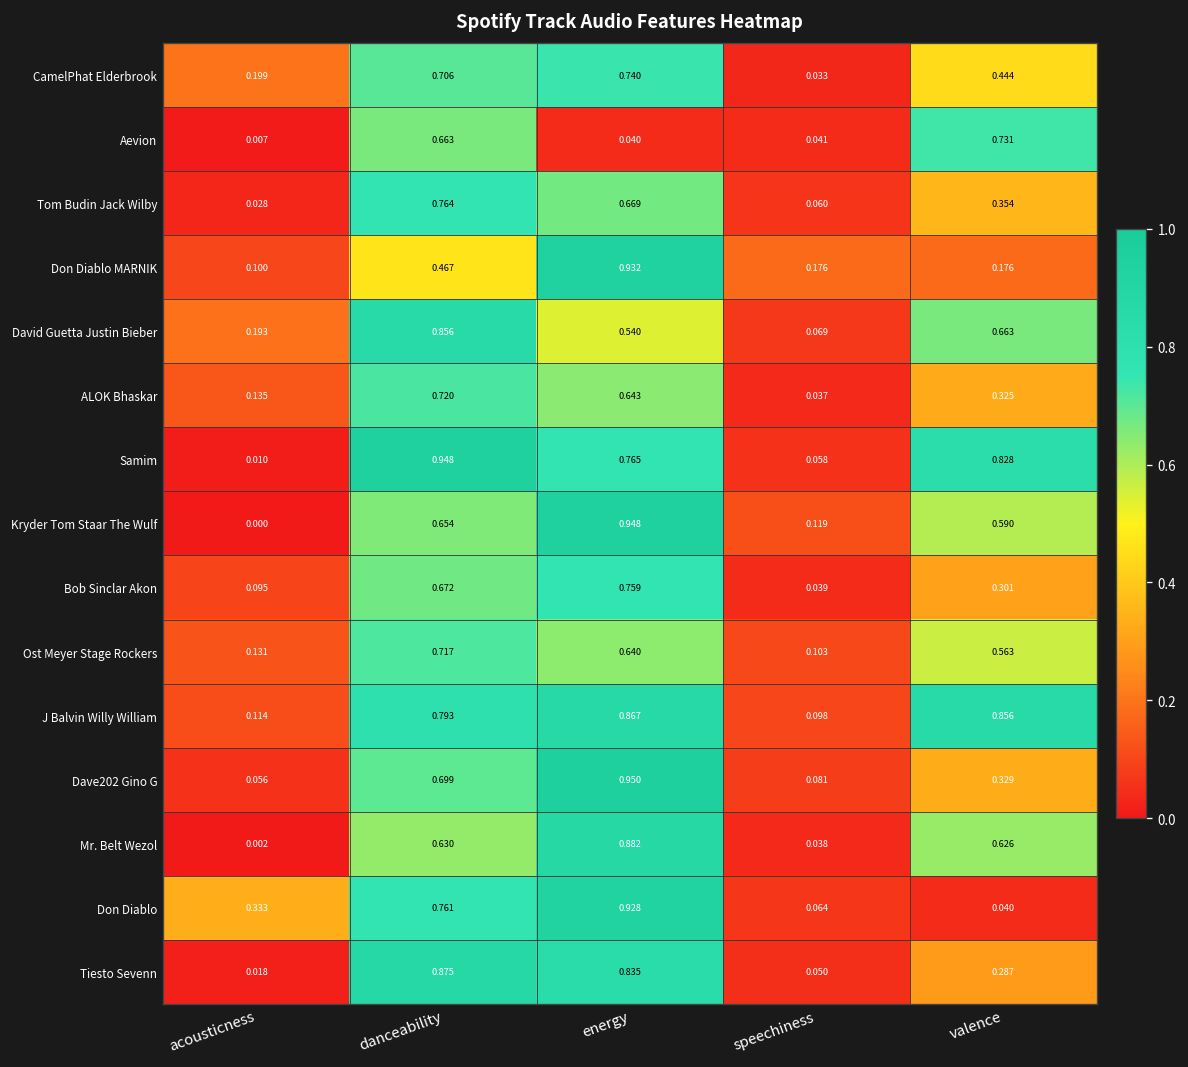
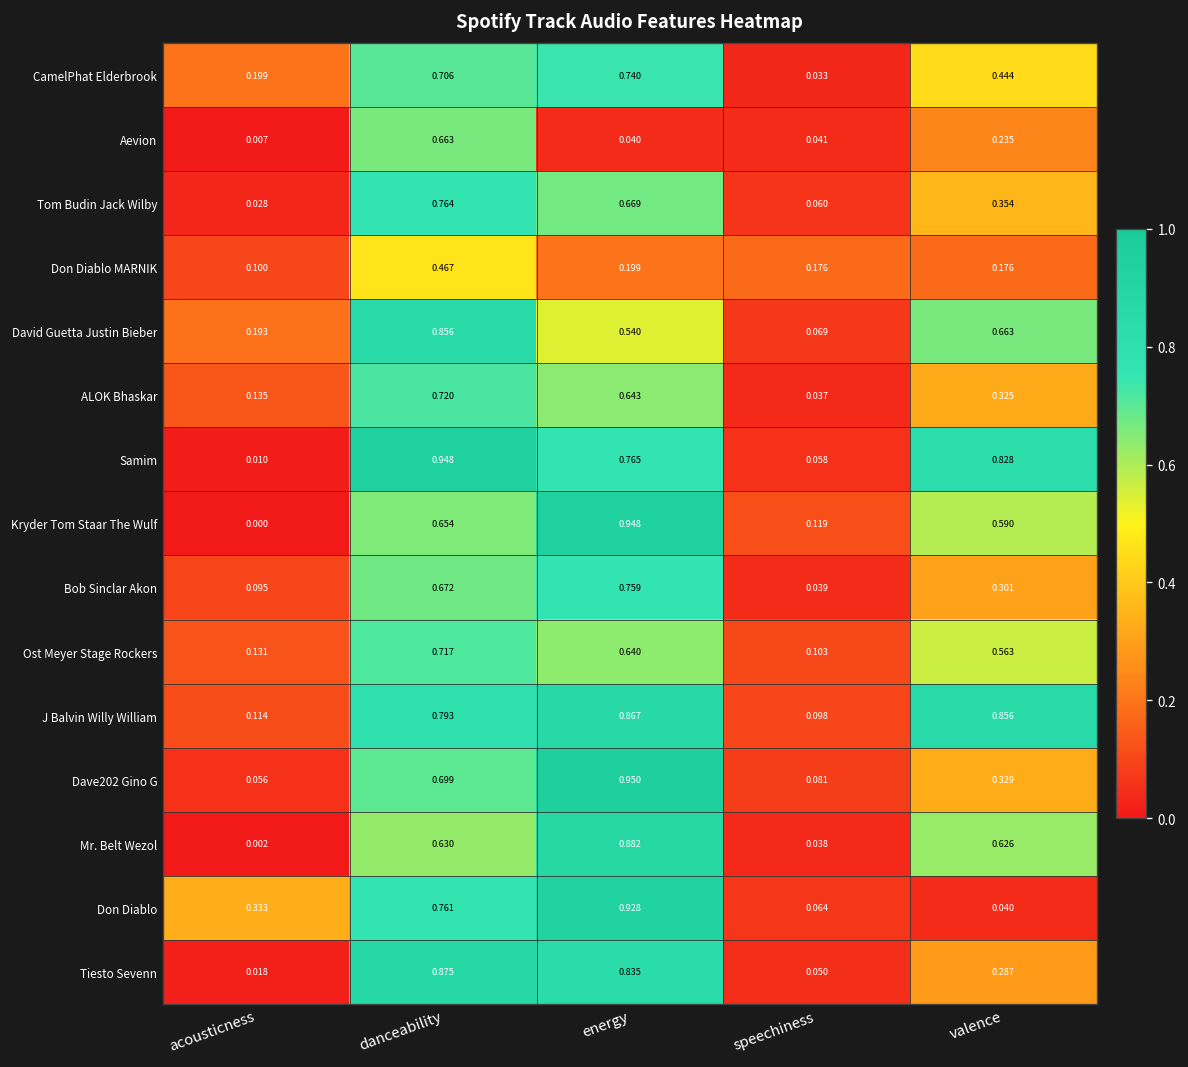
Aevion, valence: 0.731 -> 0.235
Don Diablo MARNIK, energy: 0.932 -> 0.199
